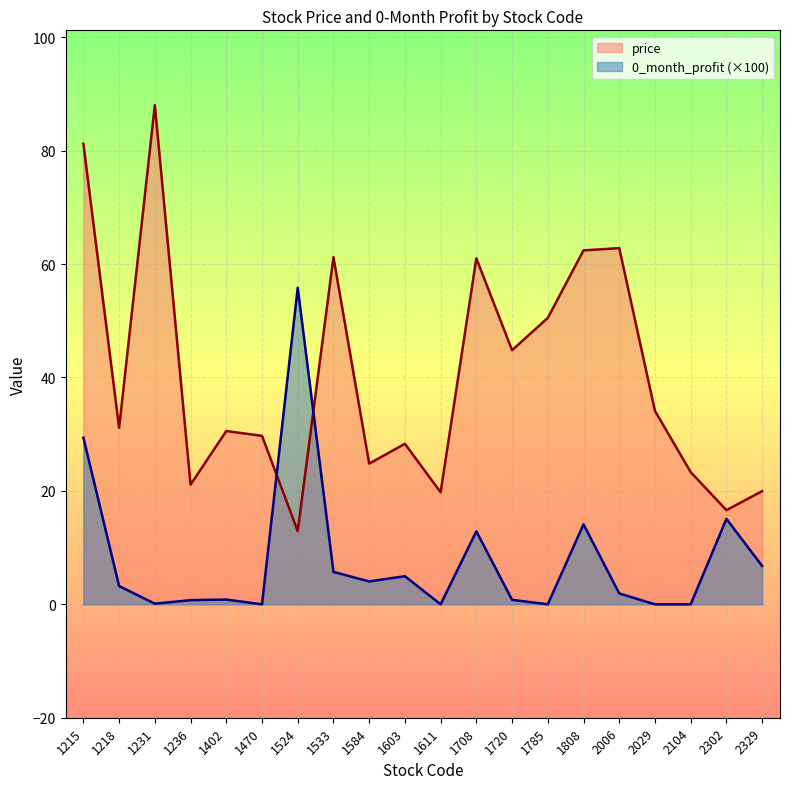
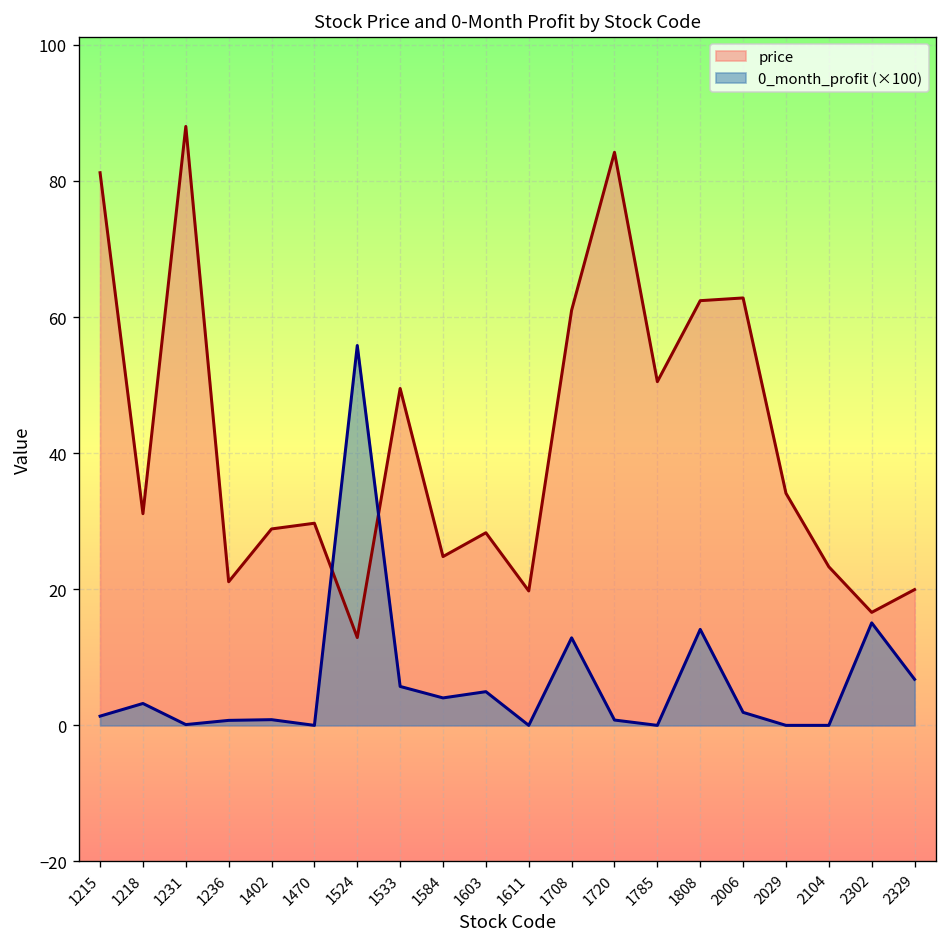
0_month_profit (×100), 1215: 29 -> 1
price, 1402: 31 -> 29
price, 1533: 61 -> 50
price, 1720: 45 -> 84
